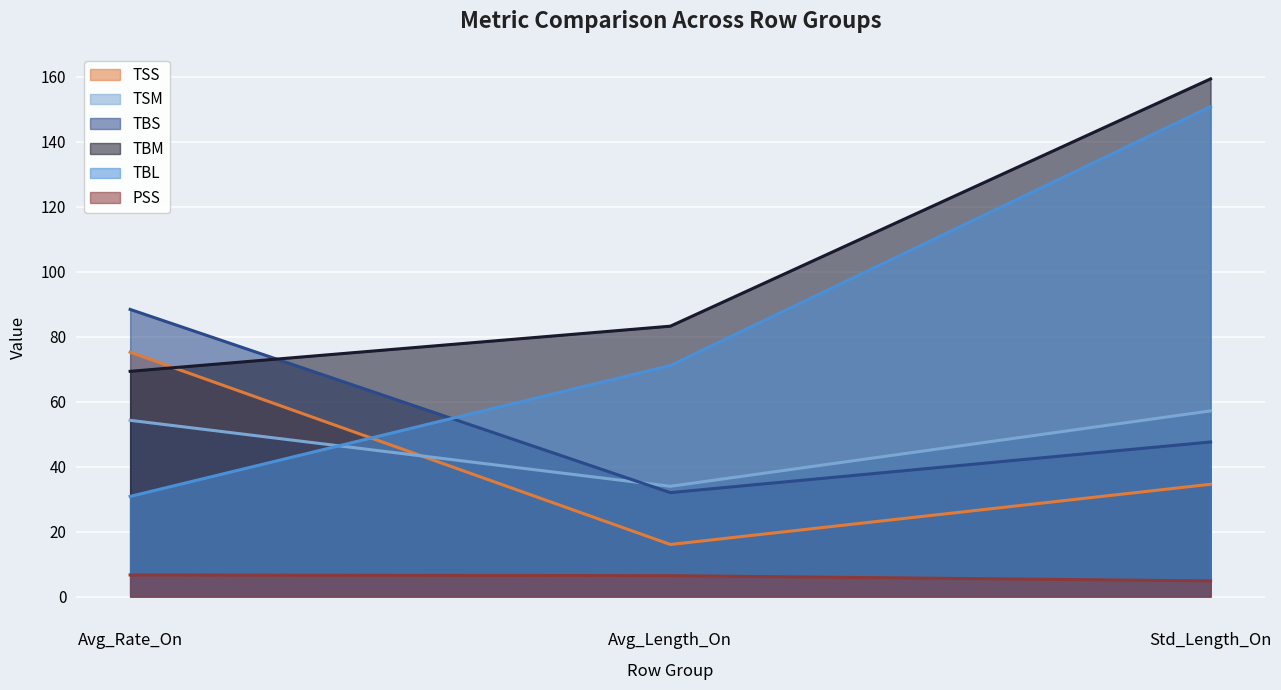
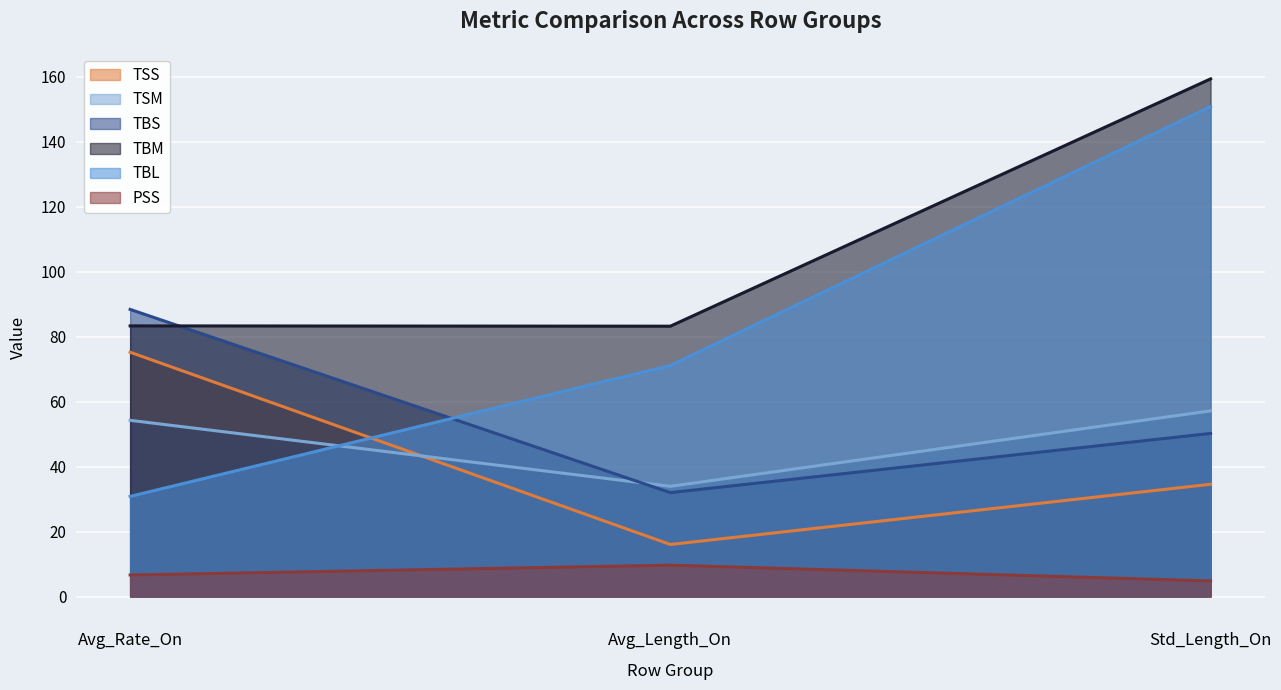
TBM, Avg_Rate_On: 69 -> 83
PSS, Avg_Length_On: 6 -> 10
TBS, Std_Length_On: 48 -> 50
